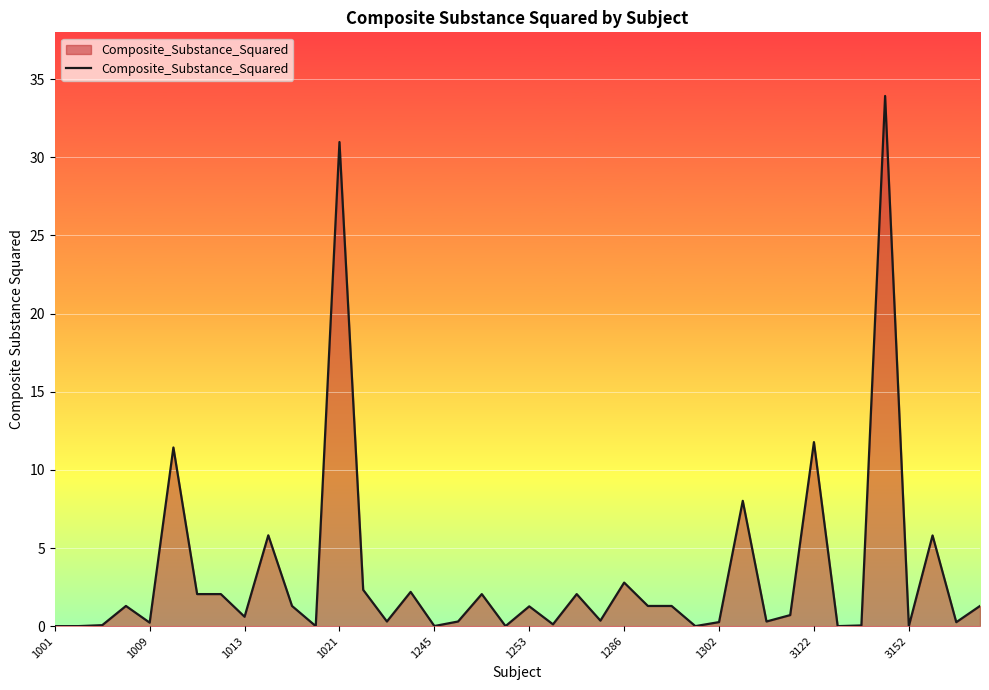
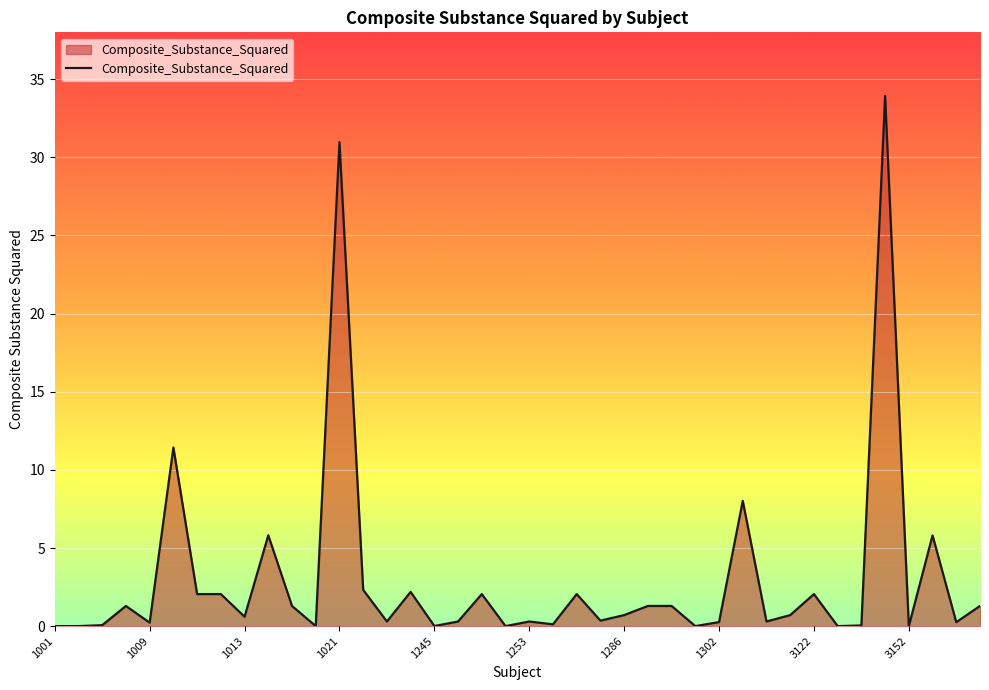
1253: 1.3 -> 0.3
1286: 2.8 -> 0.7
3122: 11.8 -> 2.1
